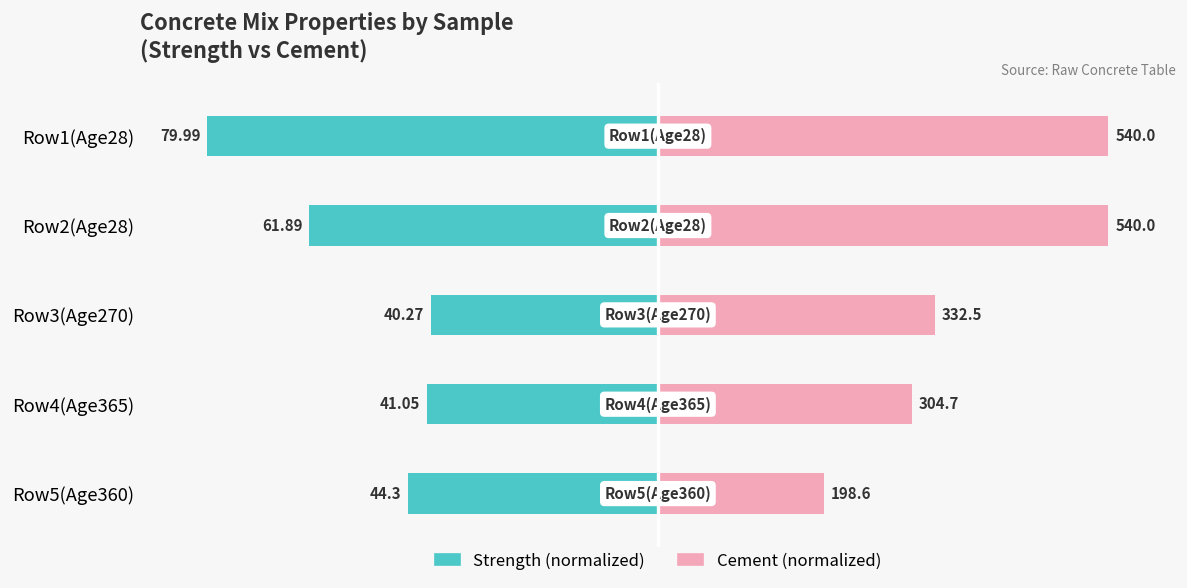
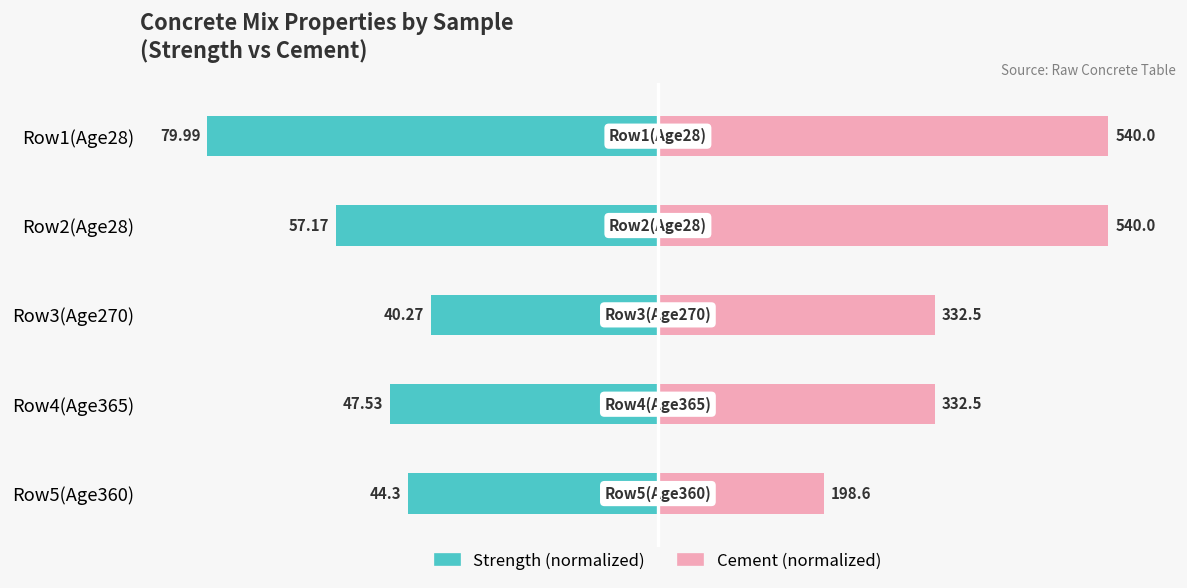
Strength (normalized), Row2(Age28): 61.89 -> 57.17
Strength (normalized), Row4(Age365): 41.05 -> 47.53
Cement (normalized), Row4(Age365): 304.7 -> 332.5
